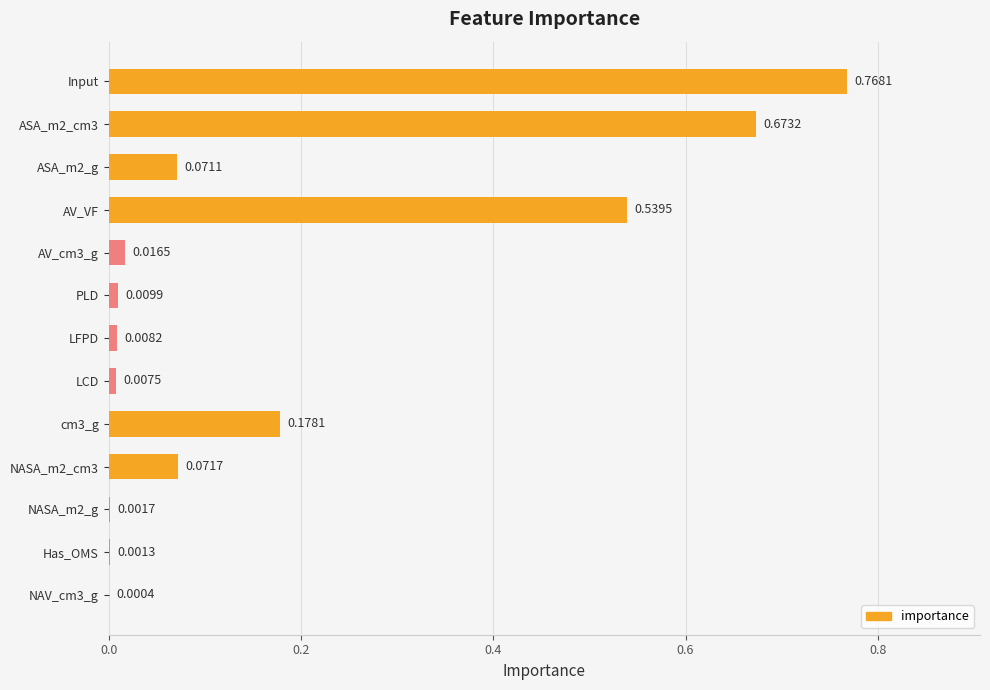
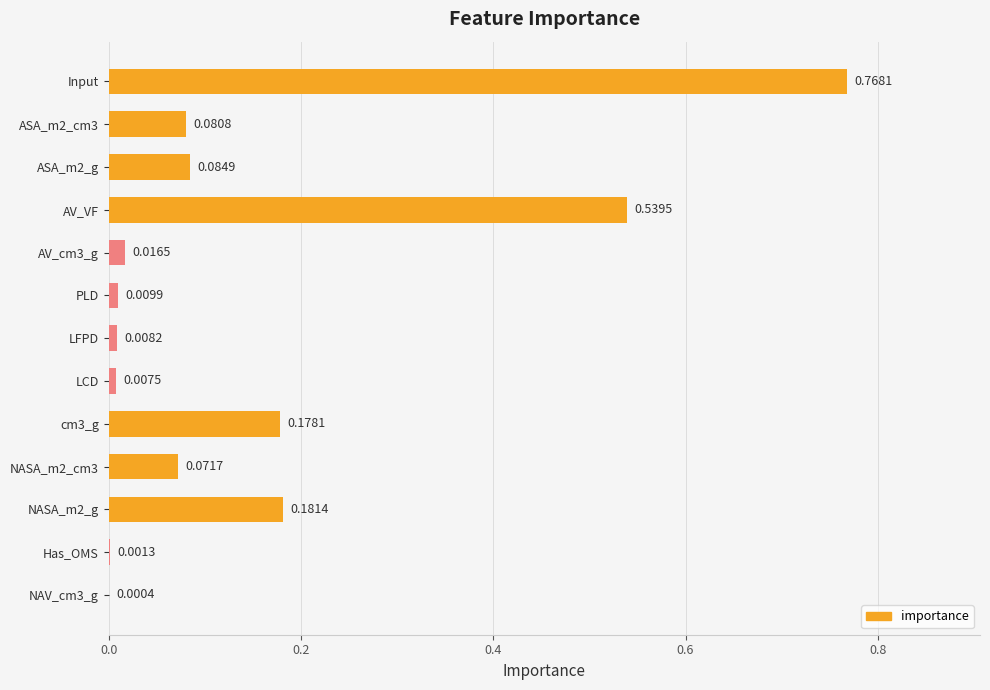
ASA_m2_cm3: 0.6732 -> 0.0808
ASA_m2_g: 0.0711 -> 0.0849
NASA_m2_g: 0.0017 -> 0.1814
